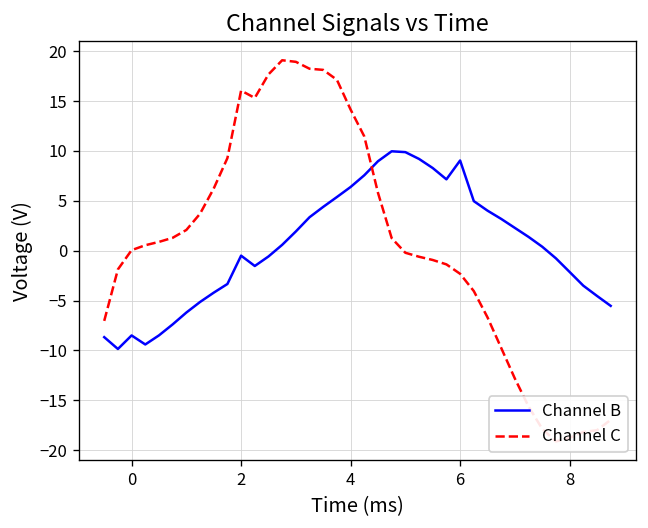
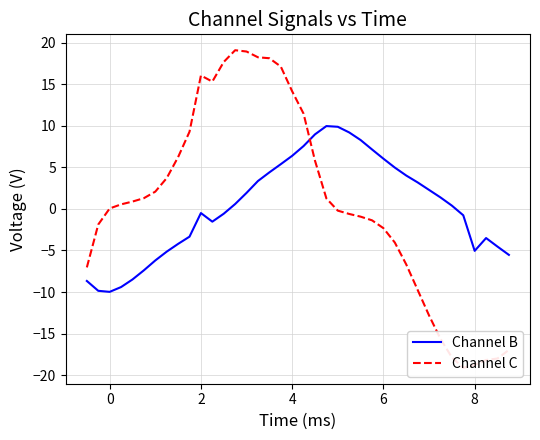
Channel B, 0: -8 -> -10
Channel B, 6: 9 -> 6
Channel B, 8: -2 -> -5
